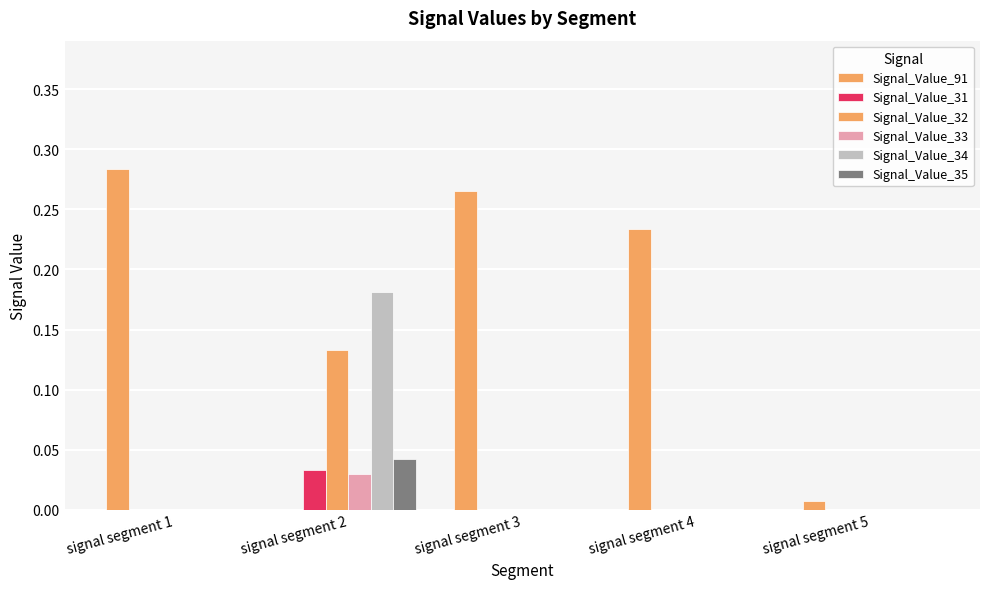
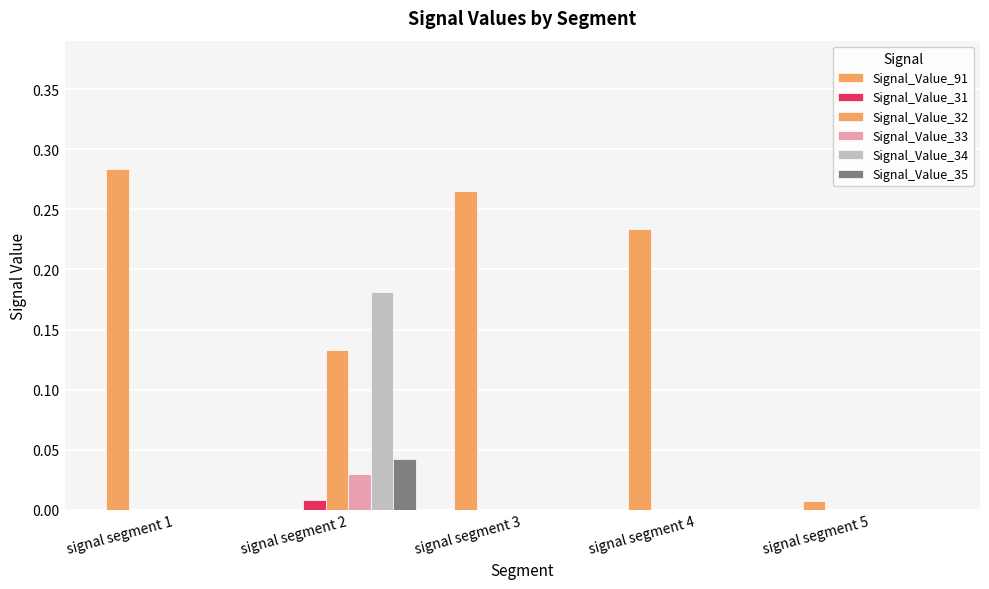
Signal_Value_31, signal segment 2: 0.033 -> 0.008
